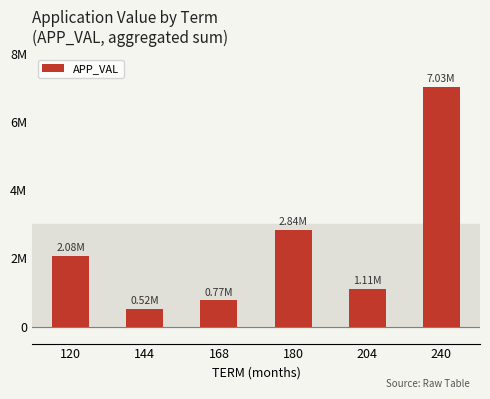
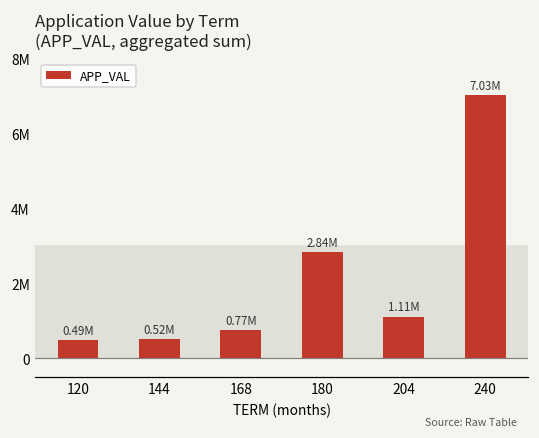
120: 2.08M -> 0.49M
